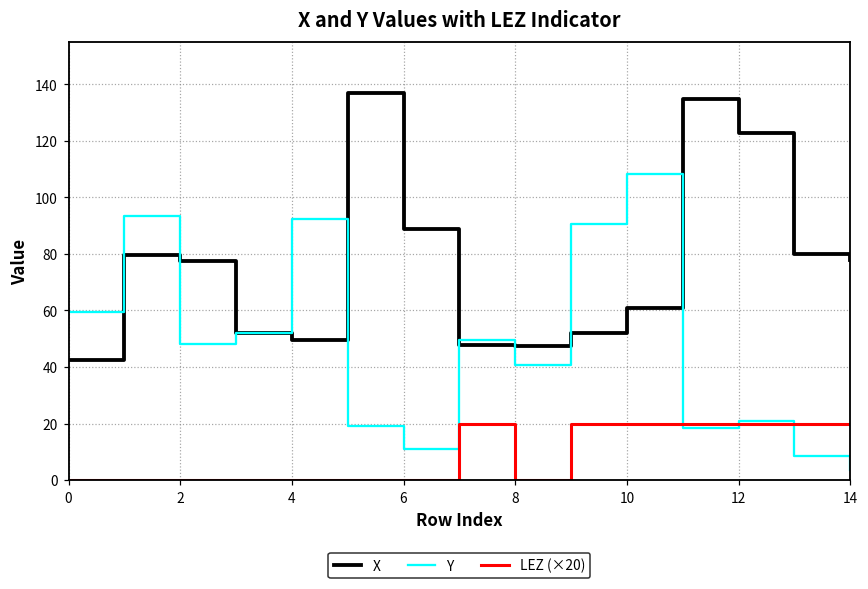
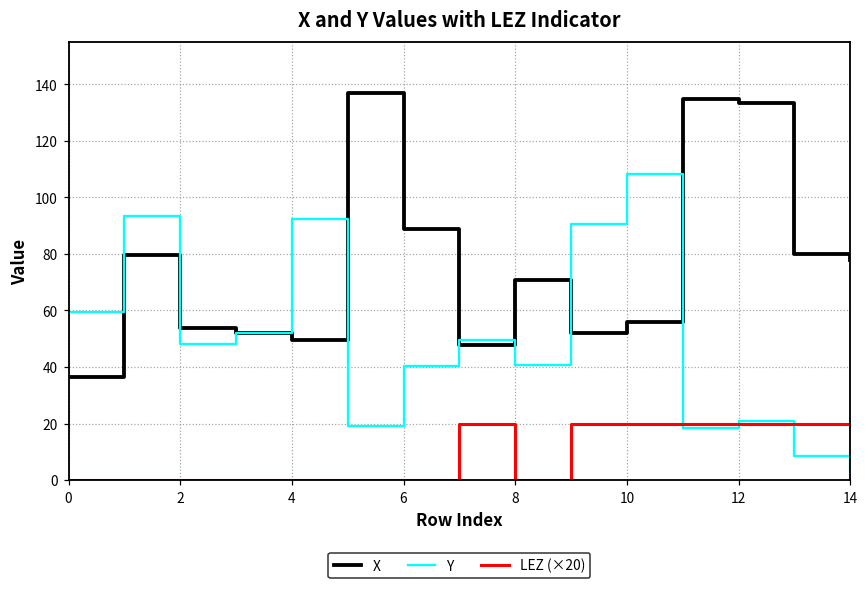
X, 0: 43 -> 37
X, 2: 78 -> 54
Y, 6: 11 -> 40
X, 8: 47 -> 71
X, 10: 61 -> 56
X, 12: 123 -> 133
